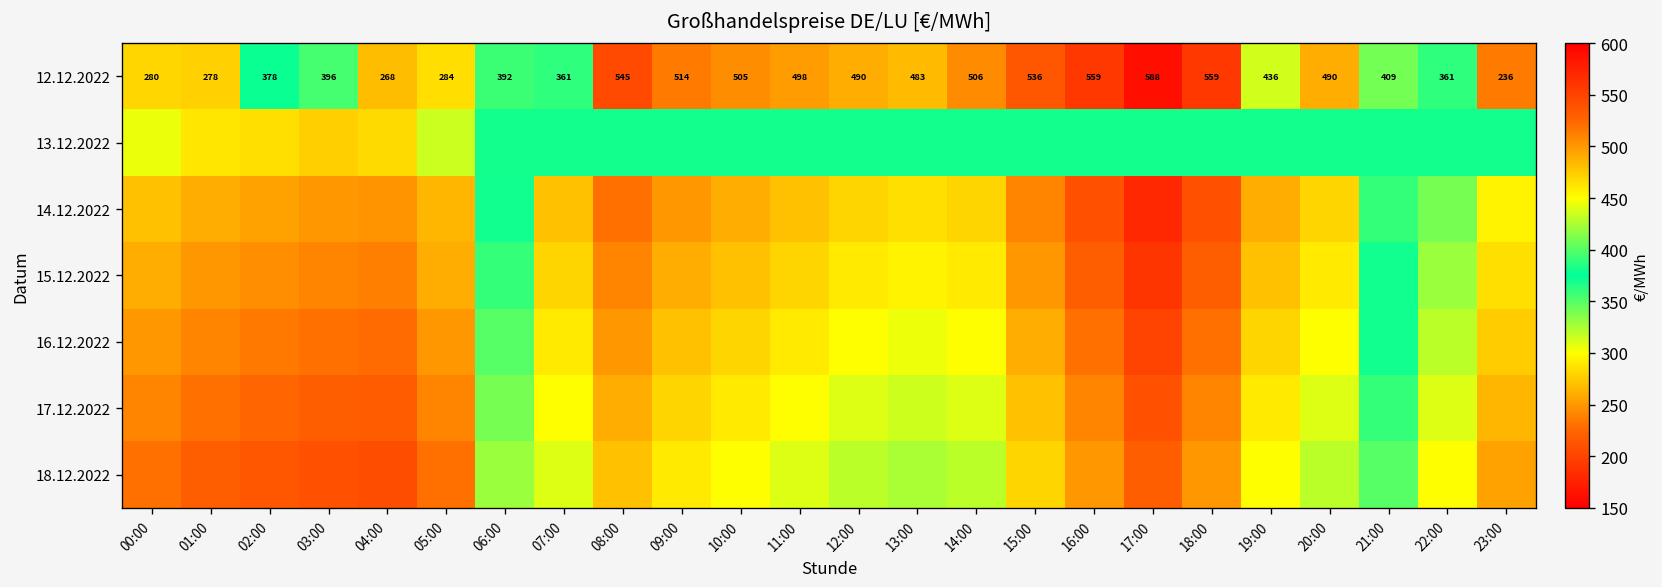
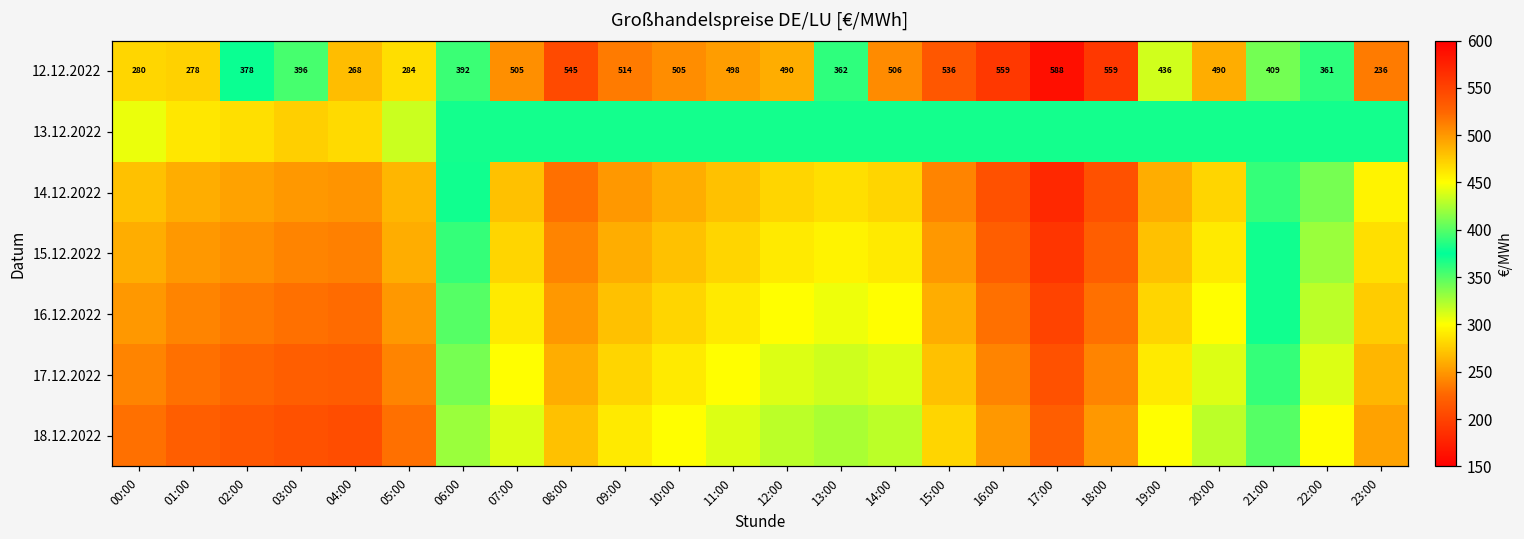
12.12.2022, 07:00: 361 -> 505
12.12.2022, 13:00: 483 -> 362
